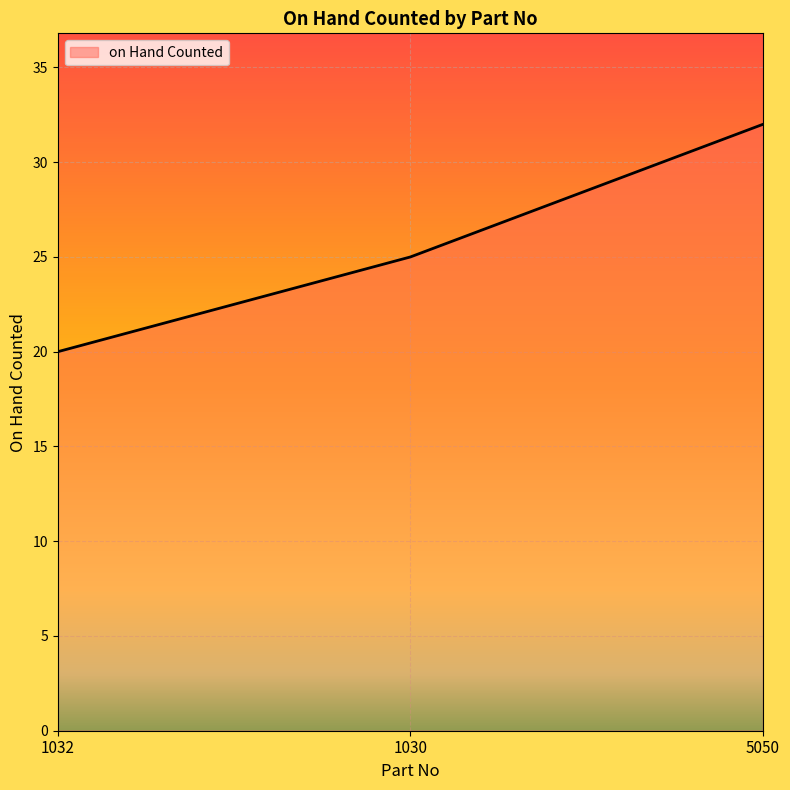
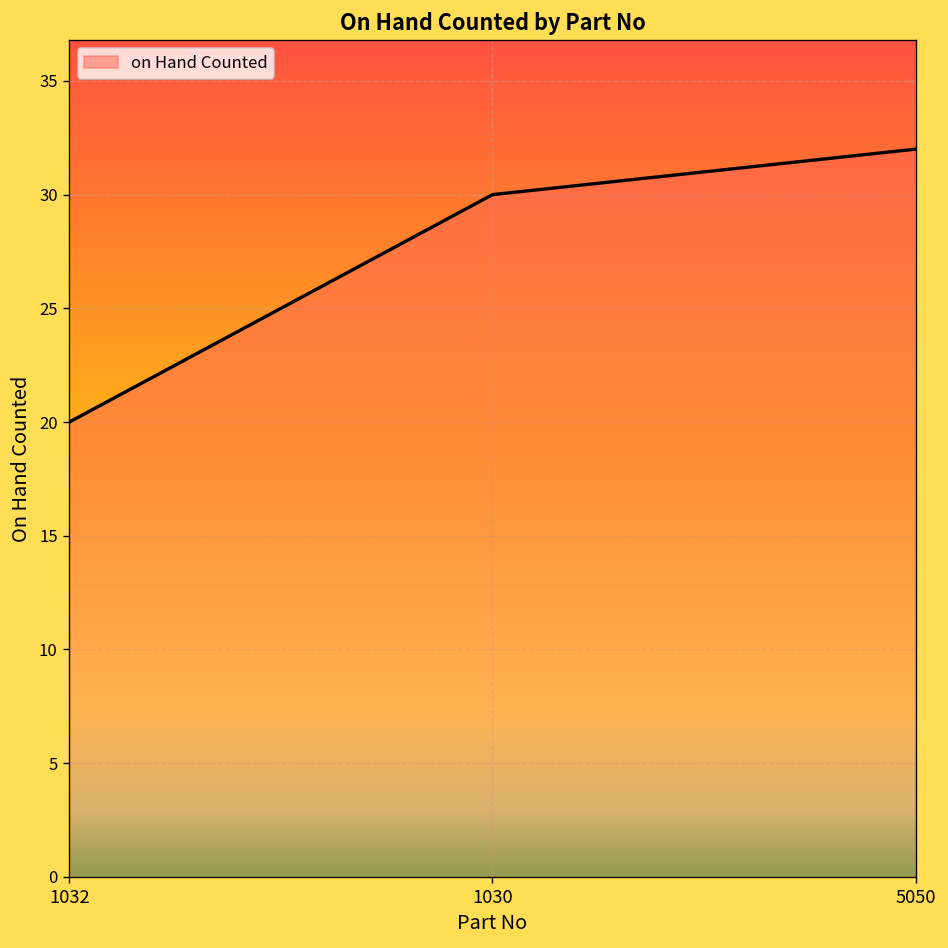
1030: 25 -> 30
